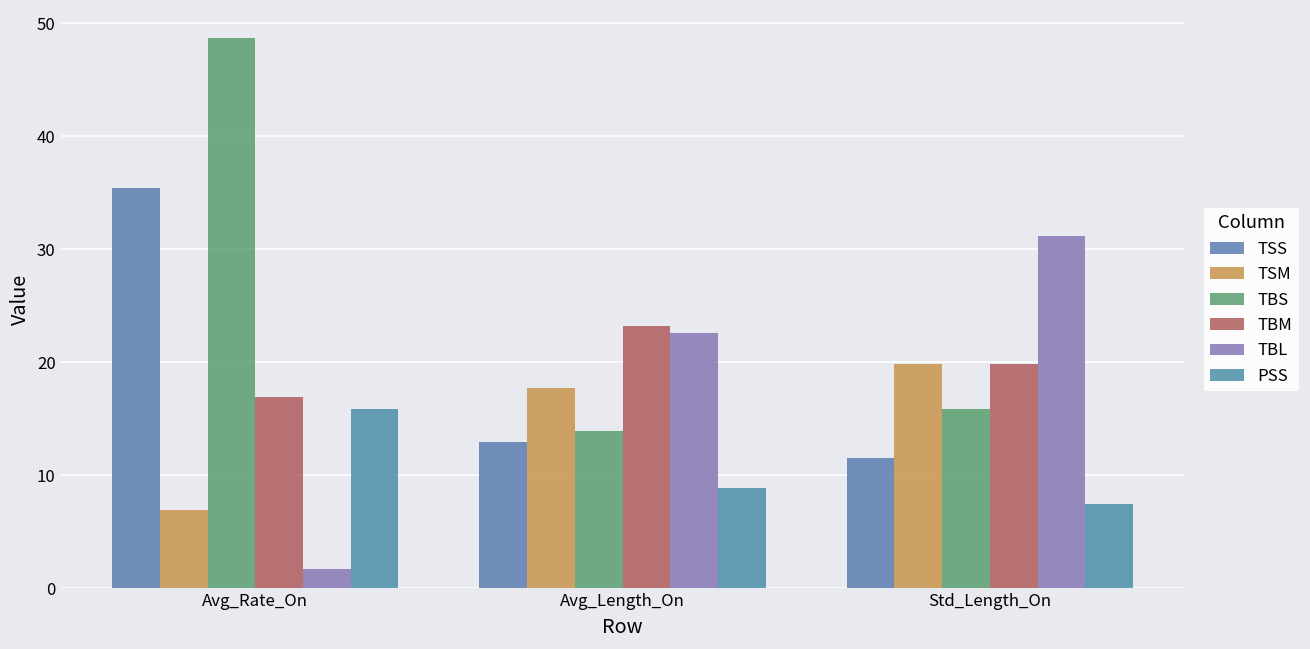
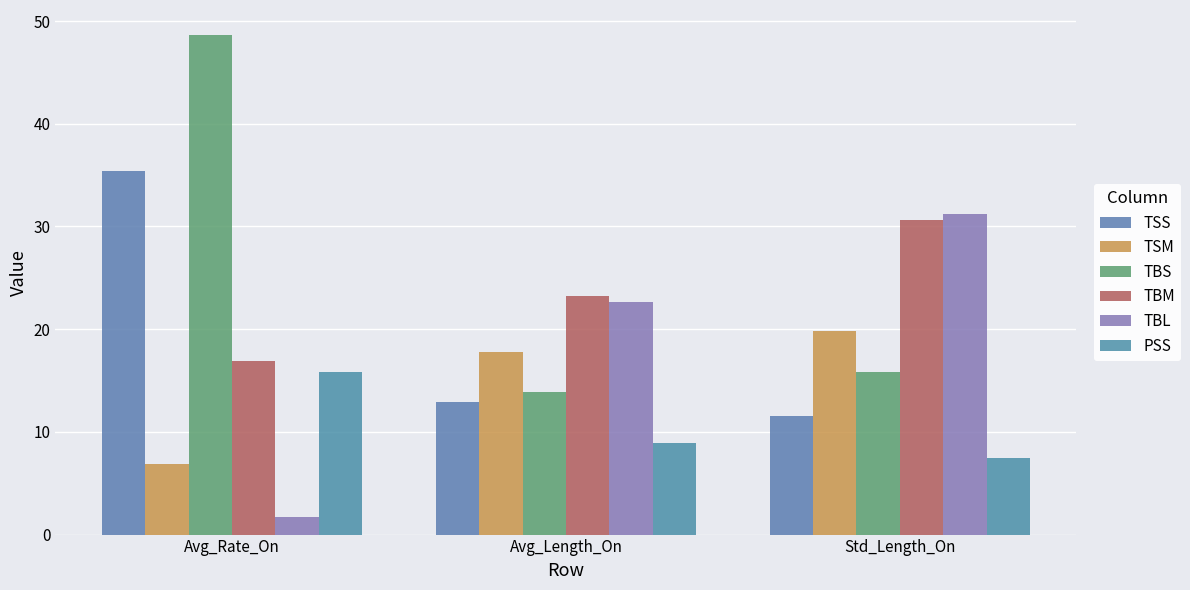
TBM, Std_Length_On: 19.8 -> 30.7
